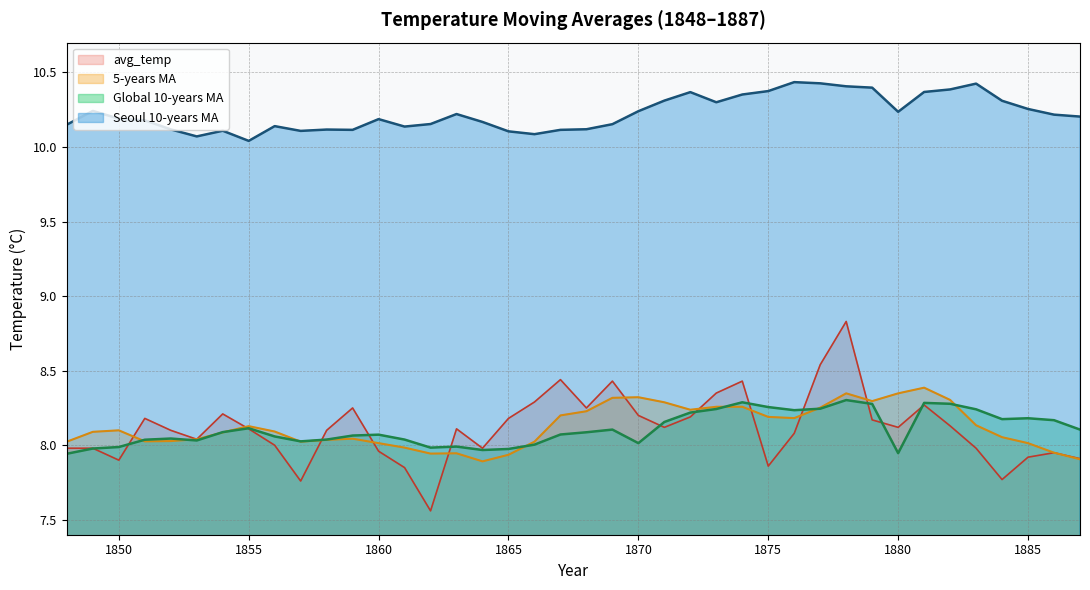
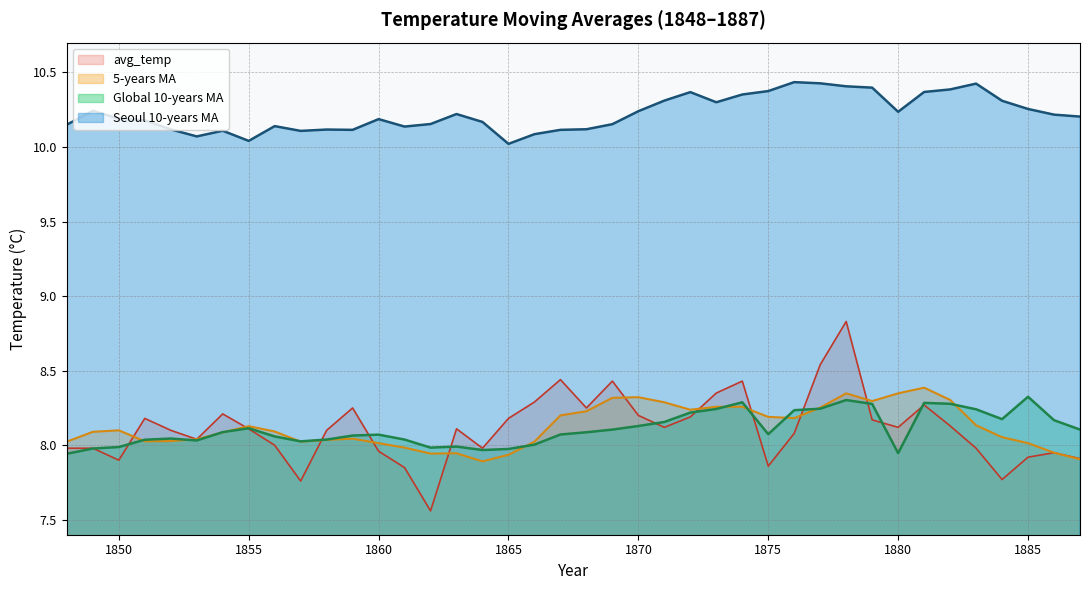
Seoul 10-years MA, 1865: 10.11 -> 10.02
Global 10-years MA, 1870: 8.01 -> 8.13
Global 10-years MA, 1875: 8.26 -> 8.07
Global 10-years MA, 1885: 8.18 -> 8.33
